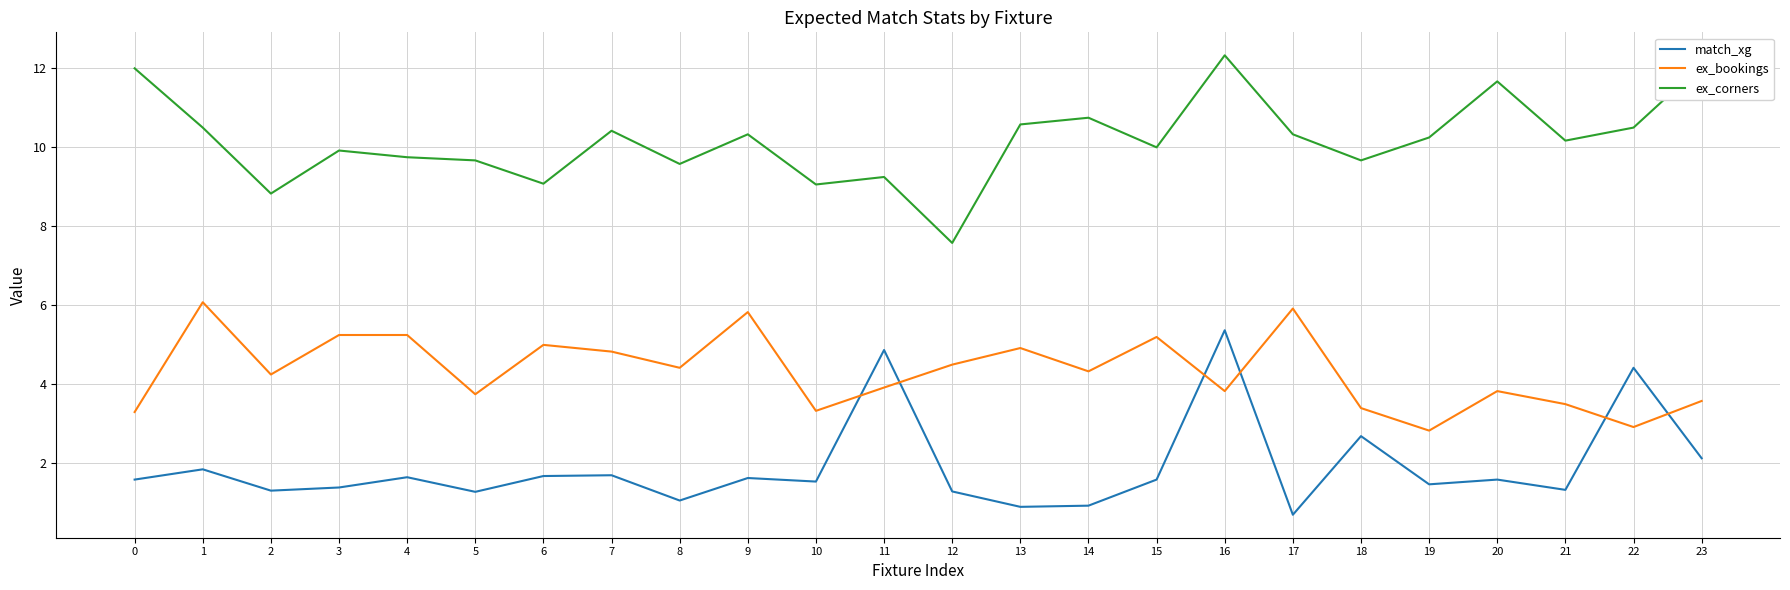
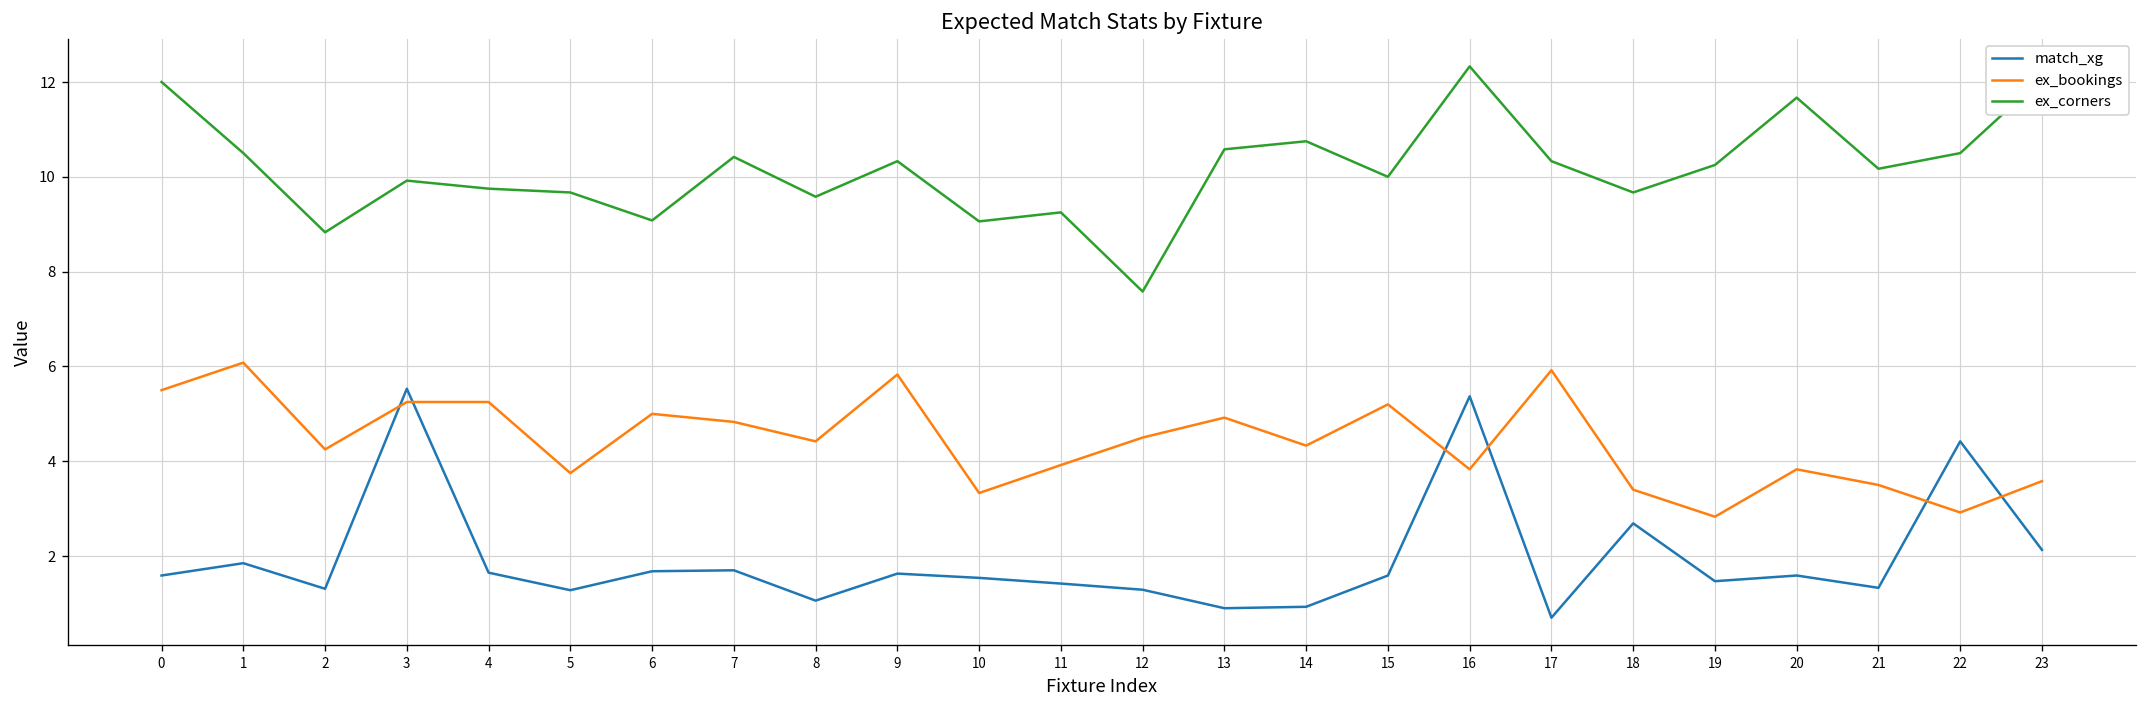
ex_bookings, 0: 3.3 -> 5.5
match_xg, 3: 1.4 -> 5.5
match_xg, 11: 4.9 -> 1.4
